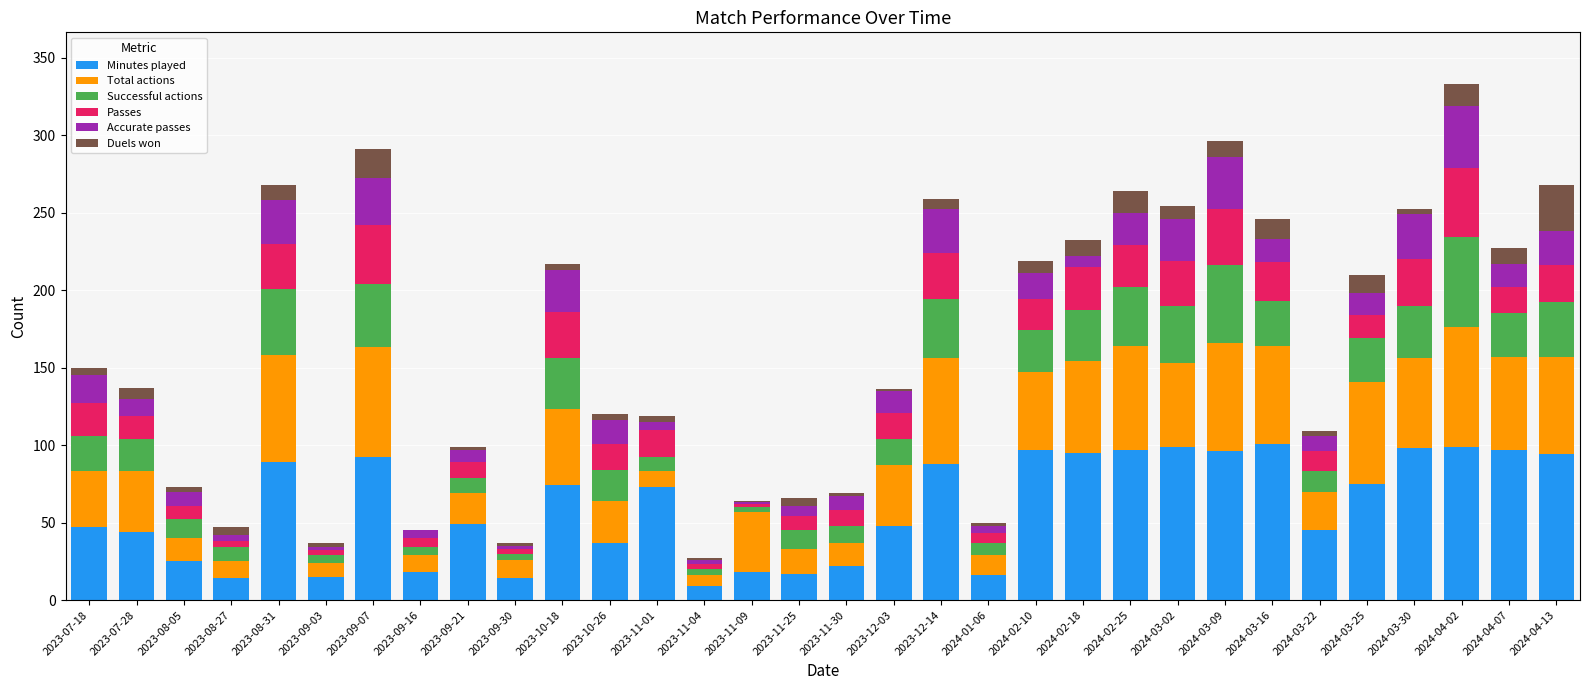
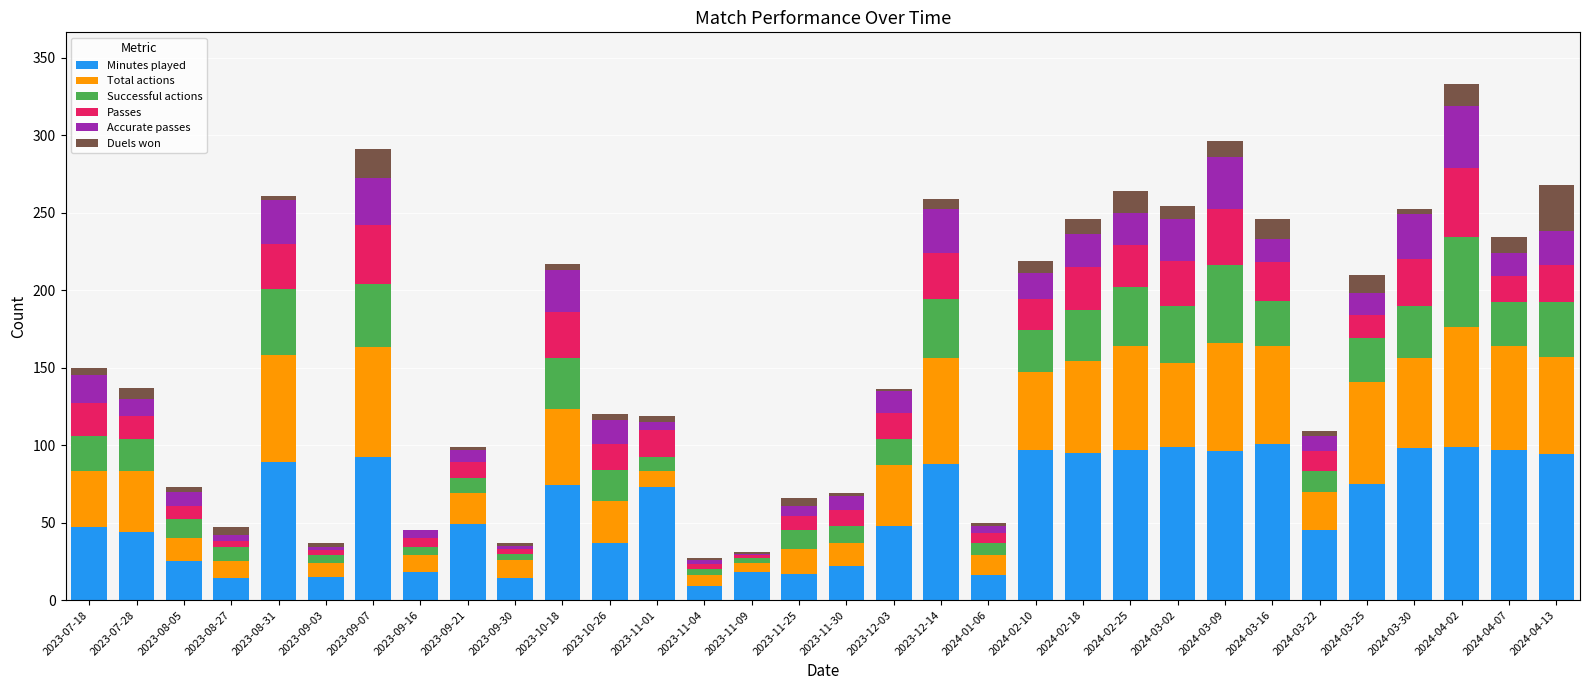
Duels won, 2023-08-31: 10 -> 3
Total actions, 2023-11-09: 39 -> 6
Accurate passes, 2024-02-18: 7 -> 21
Total actions, 2024-04-07: 60 -> 67
